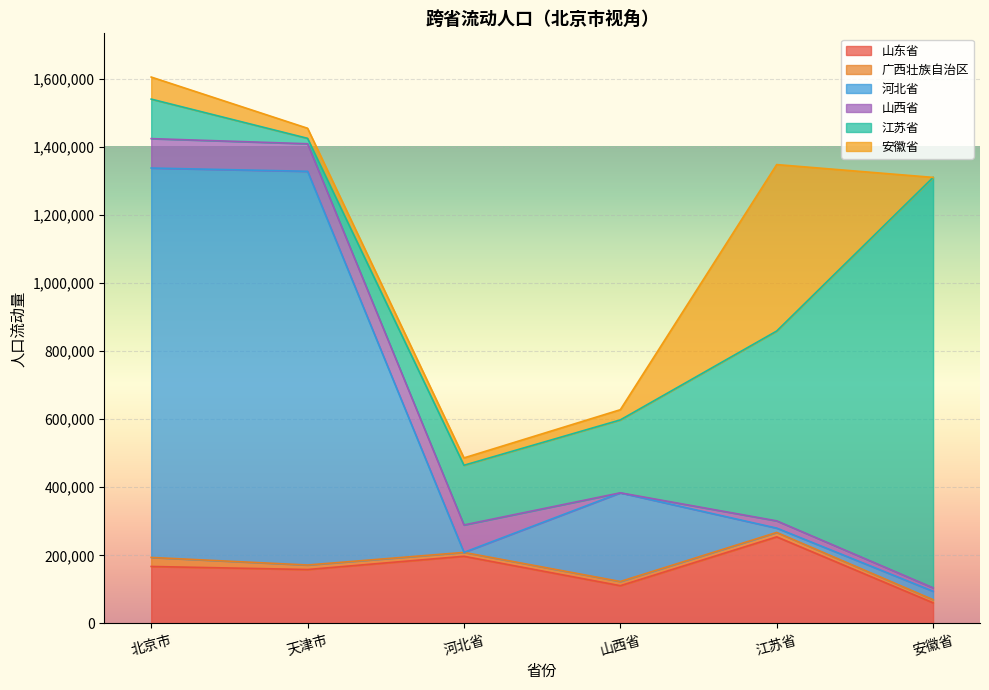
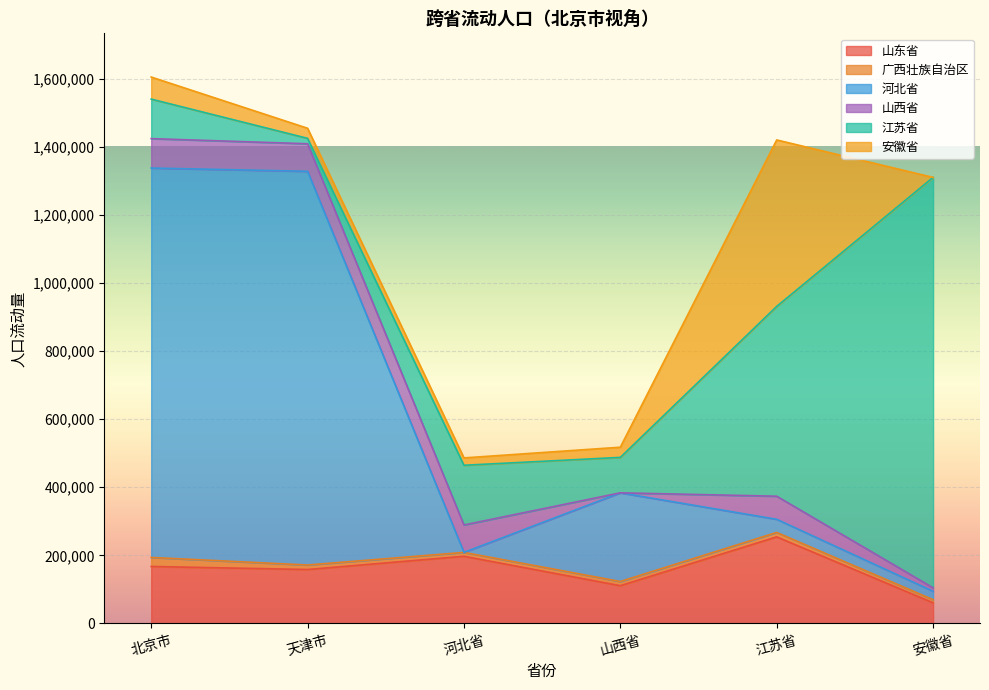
江苏省, 山西省: 210,000 -> 100,000
河北省, 江苏省: 10,000 -> 40,000
山西省, 江苏省: 20,000 -> 70,000
